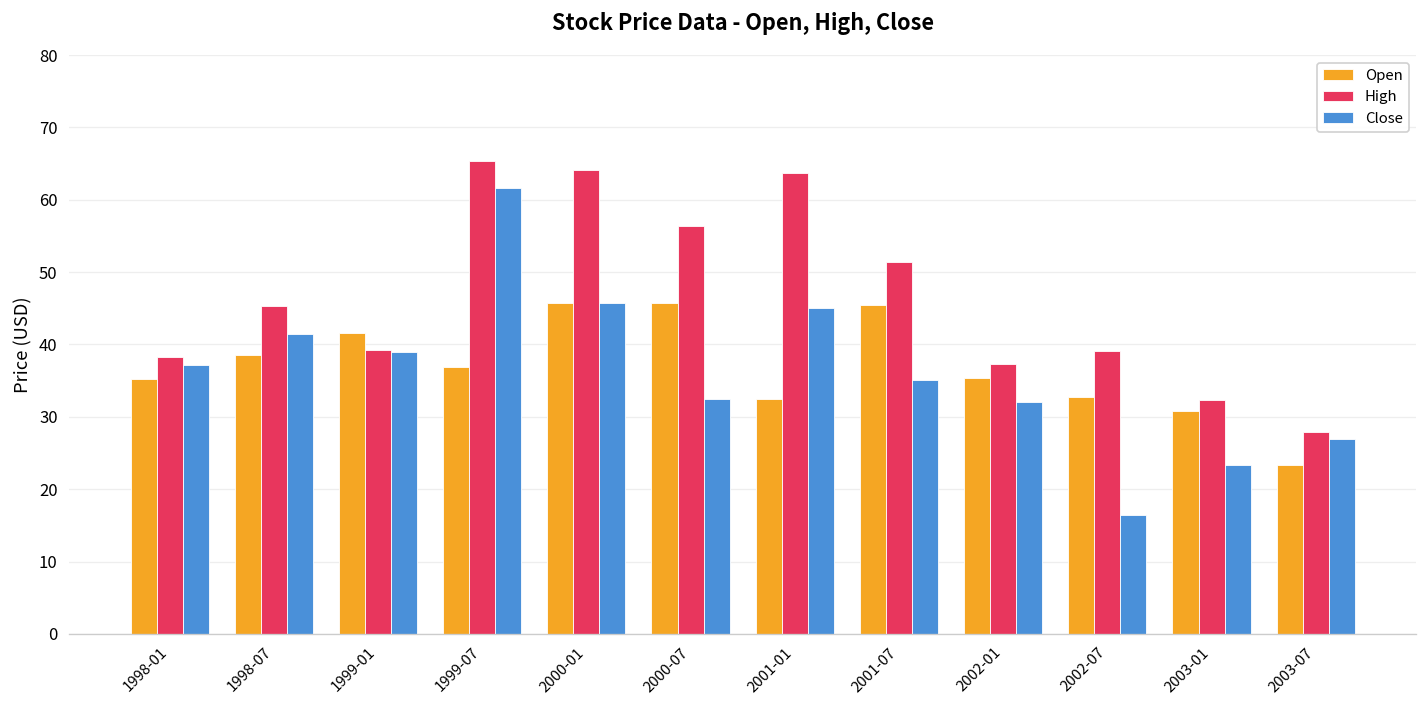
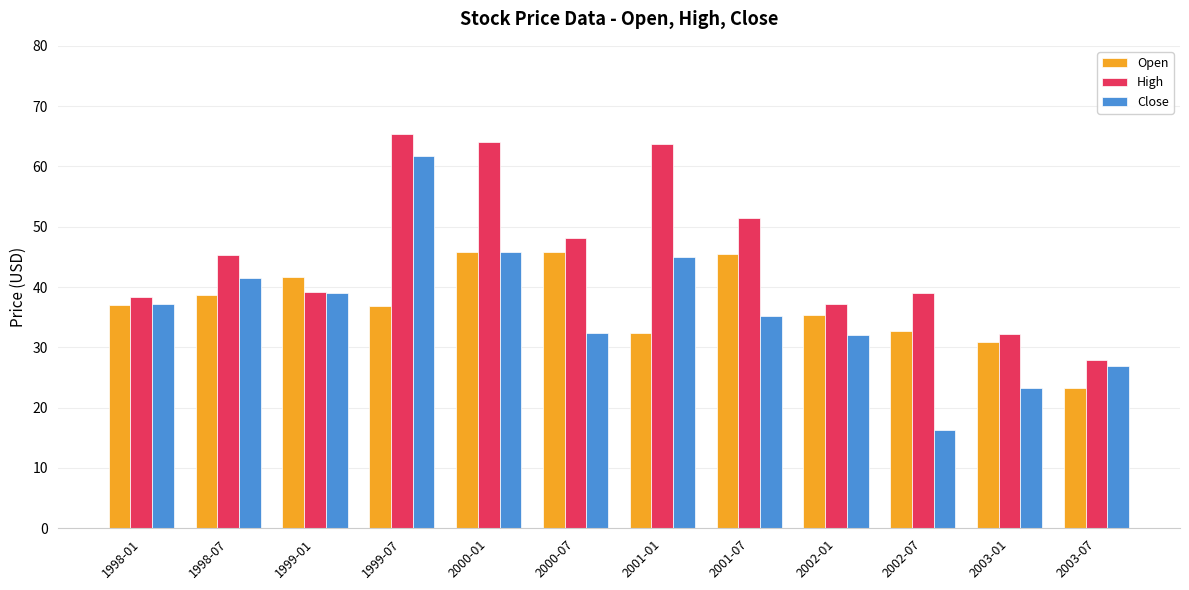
Open, 1998-01: 35 -> 37
High, 2000-07: 56 -> 48
